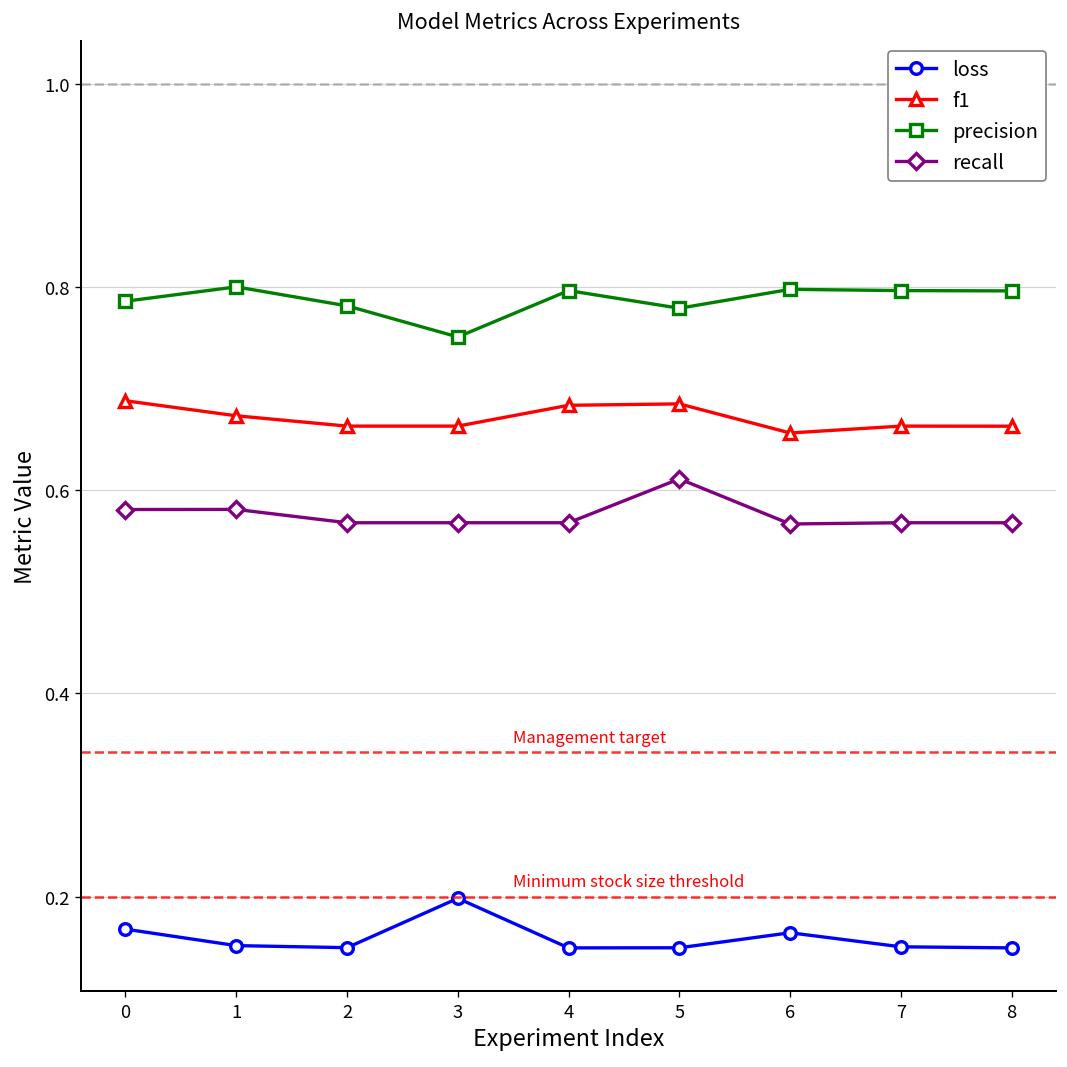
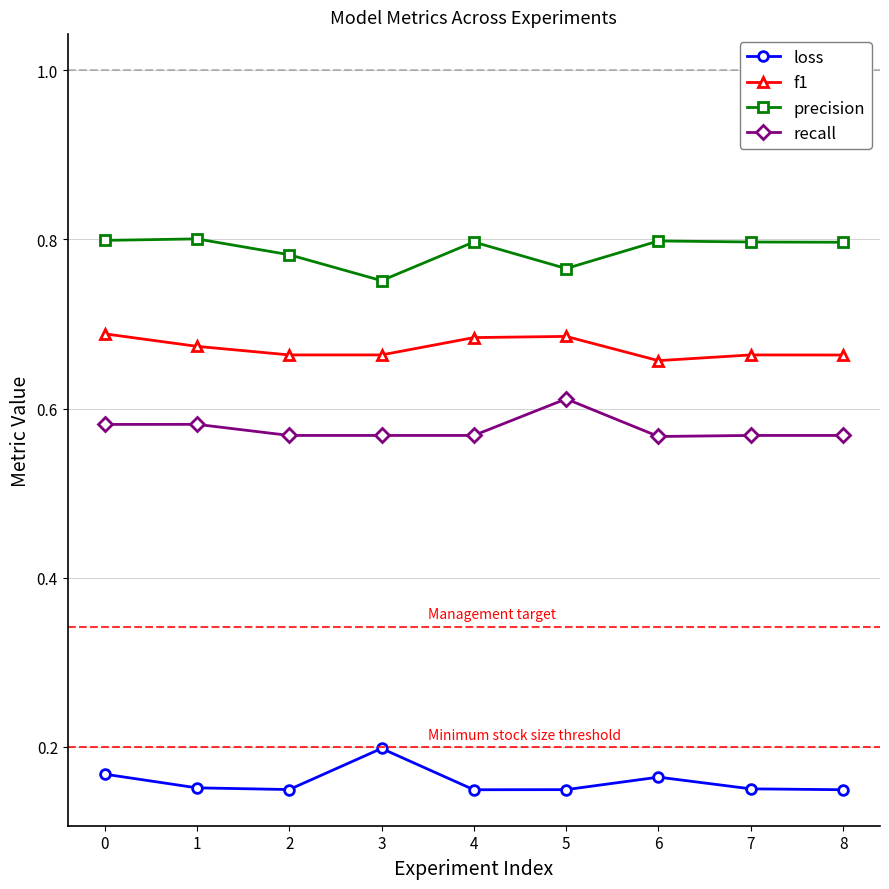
precision, 0: 0.79 -> 0.80
precision, 5: 0.78 -> 0.77
